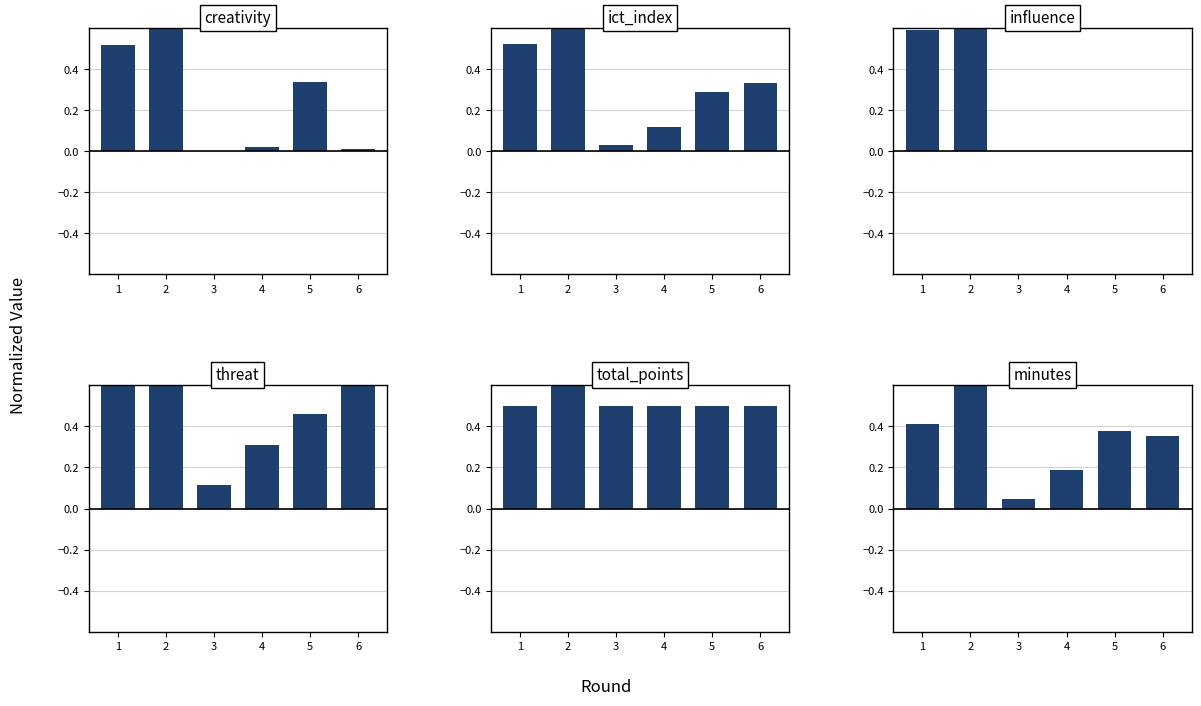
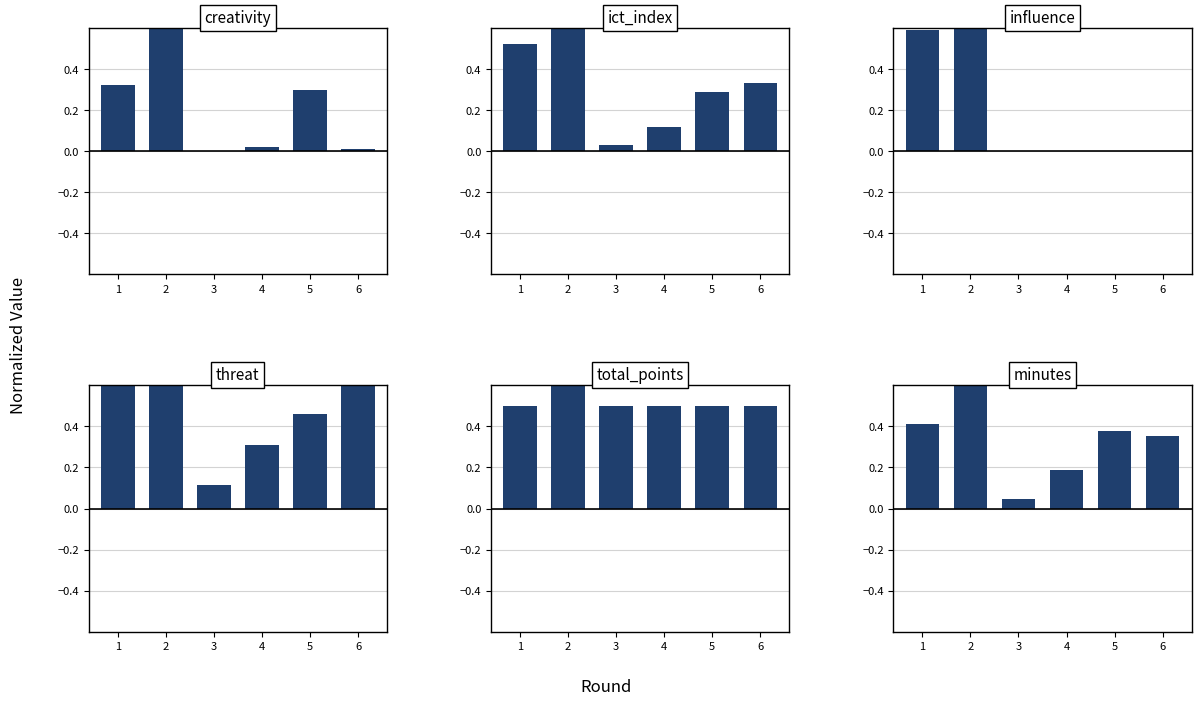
creativity, 1: 0.52 -> 0.32
creativity, 5: 0.34 -> 0.30
